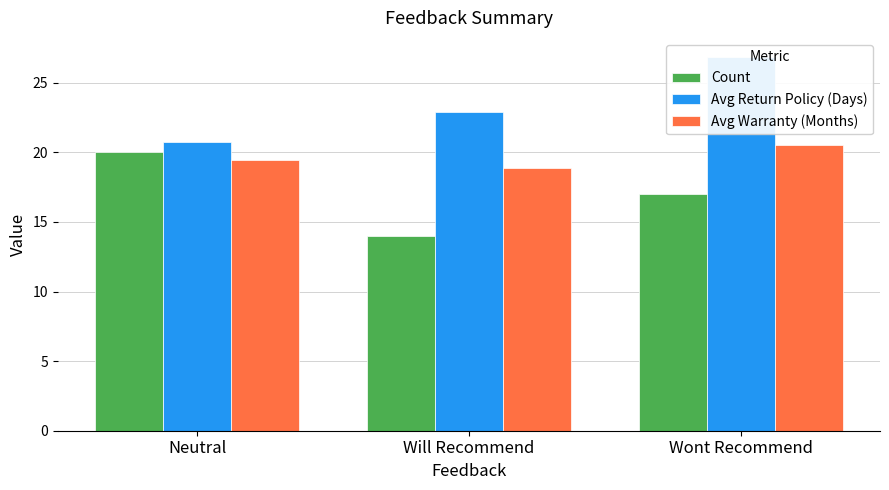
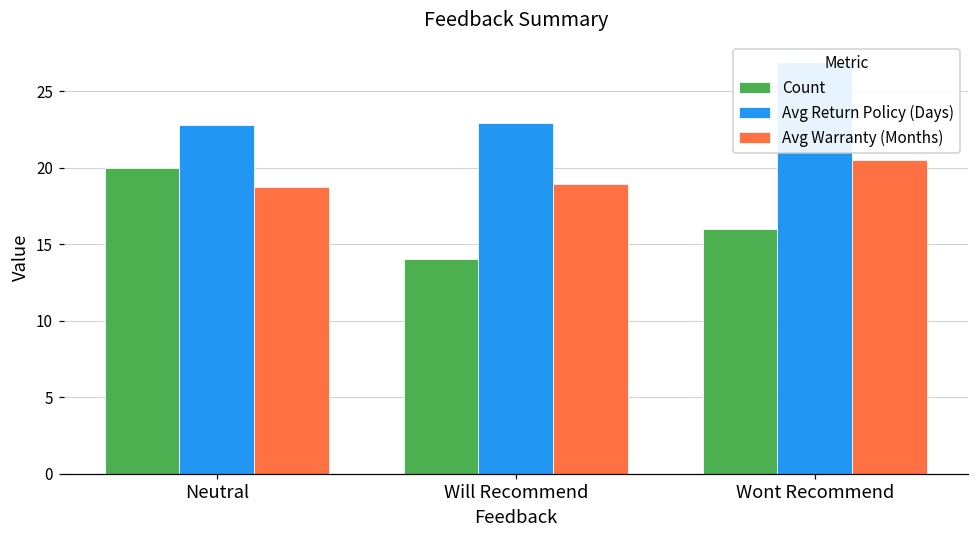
Avg Return Policy (Days), Neutral: 20.7 -> 22.8
Avg Warranty (Months), Neutral: 19.4 -> 18.8
Count, Wont Recommend: 17 -> 16
